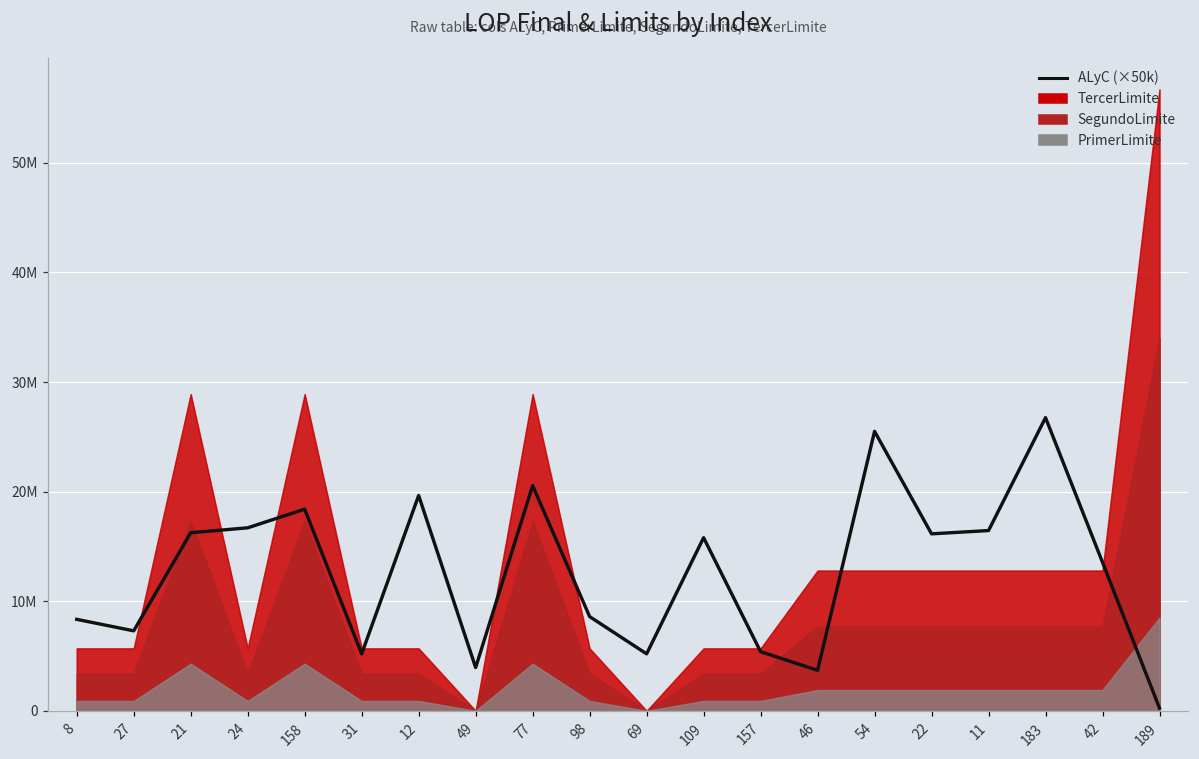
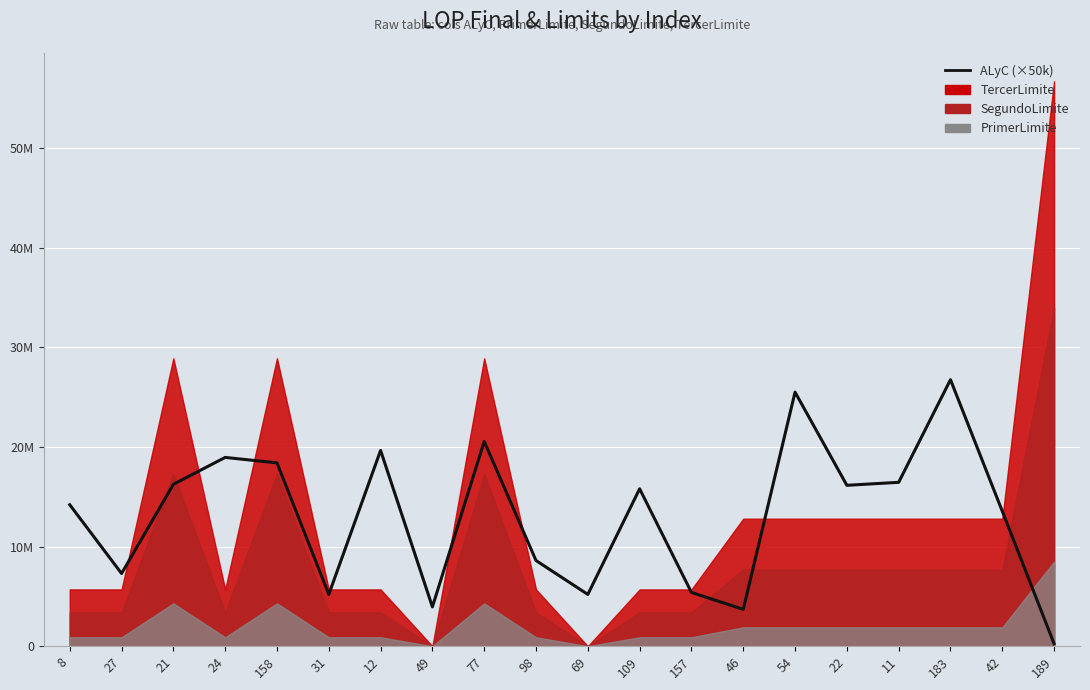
ALyC (×50k), 8: 8000000 -> 14000000
ALyC (×50k), 24: 17000000 -> 19000000
